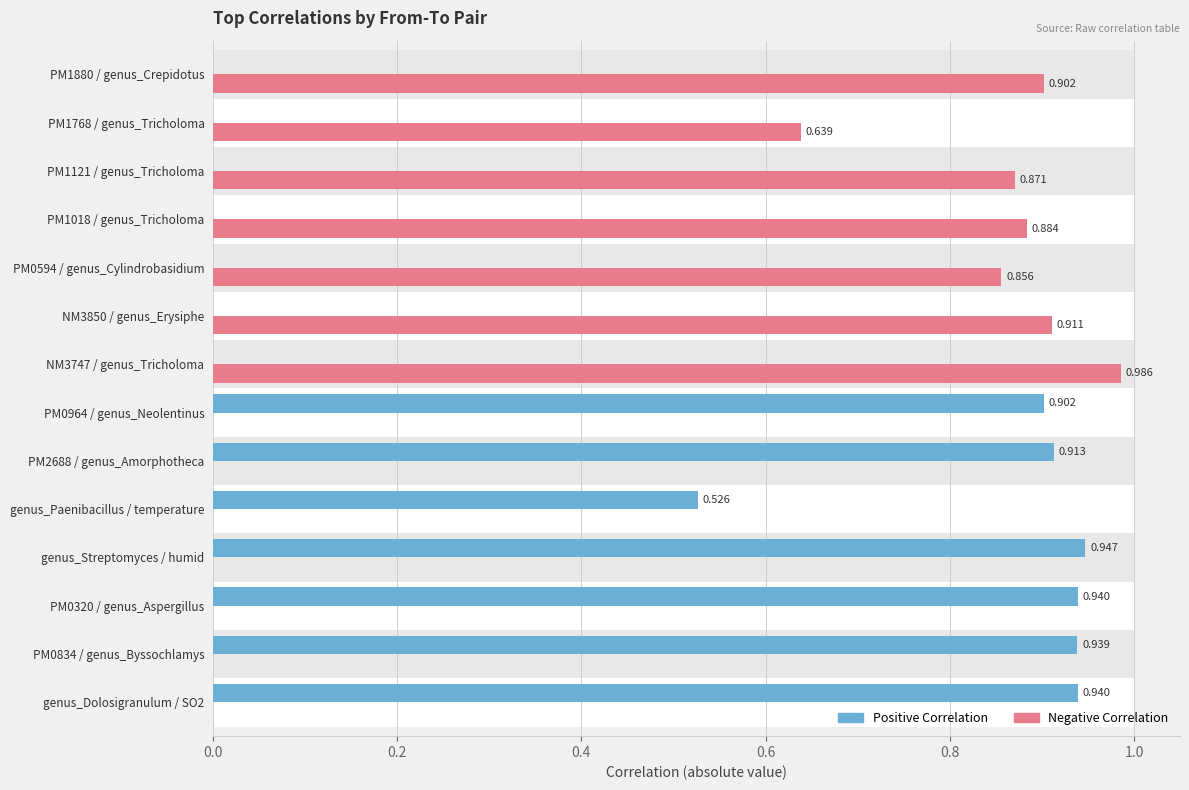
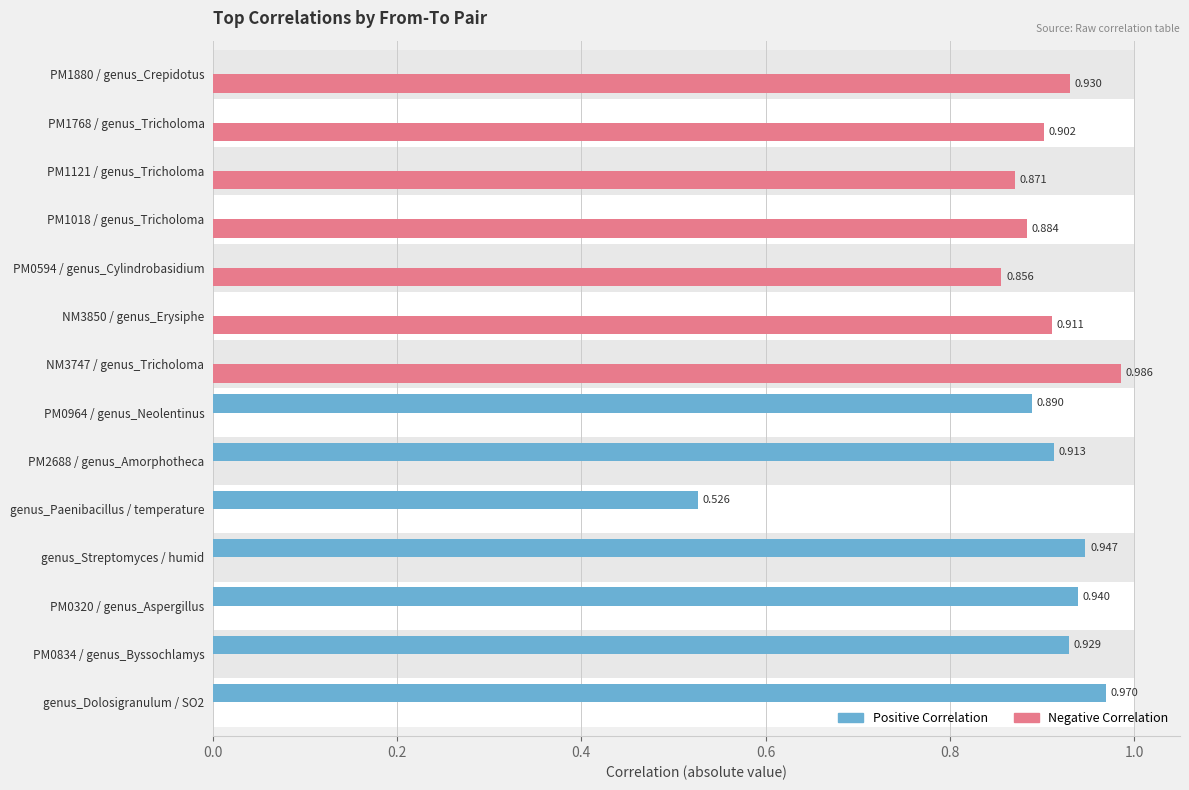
Negative Correlation, PM1880 / genus_Crepidotus: 0.902 -> 0.930
Negative Correlation, PM1768 / genus_Tricholoma: 0.639 -> 0.902
Positive Correlation, PM0964 / genus_Neolentinus: 0.902 -> 0.890
Positive Correlation, PM0834 / genus_Byssochlamys: 0.939 -> 0.929
Positive Correlation, genus_Dolosigranulum / SO2: 0.940 -> 0.970
